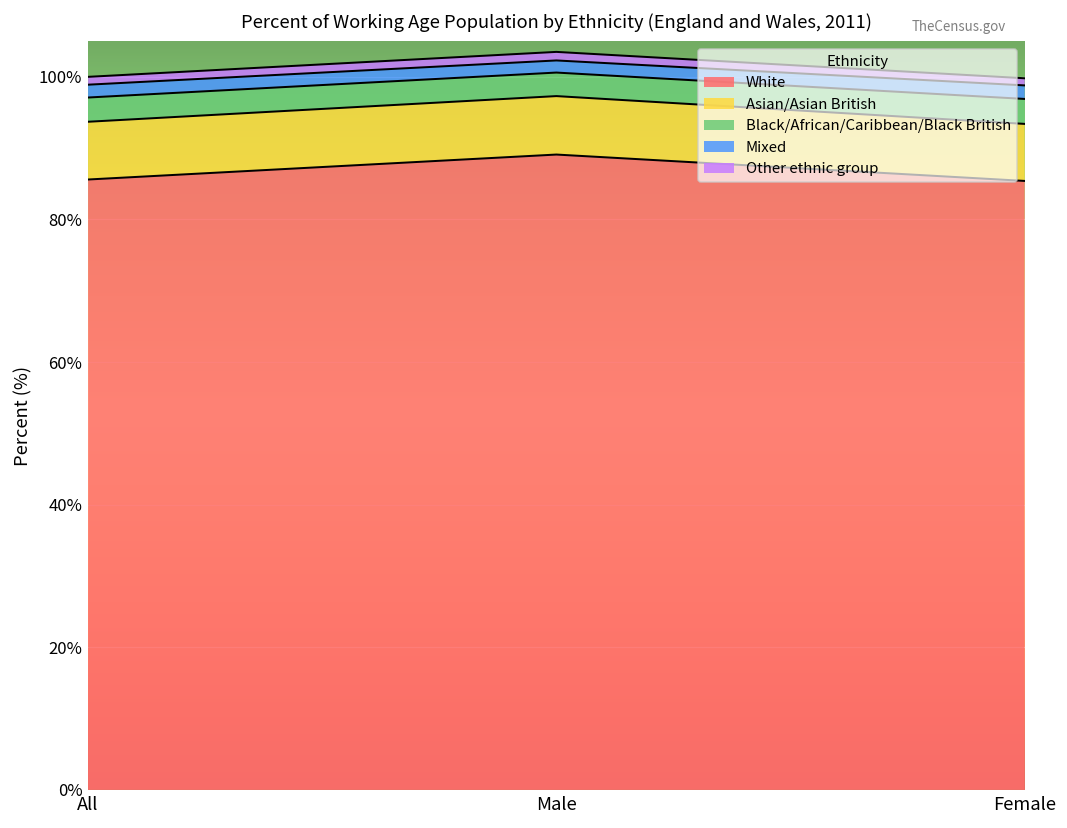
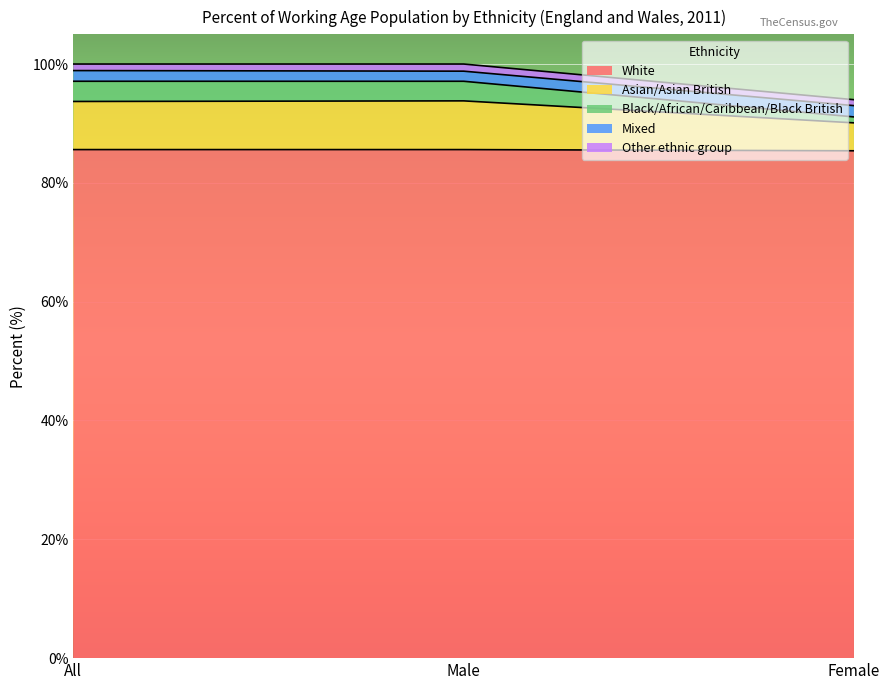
White, Male: 89% -> 86%
Asian/Asian British, Female: 8% -> 5%
Black/African/Caribbean/Black British, Female: 4% -> 1%
